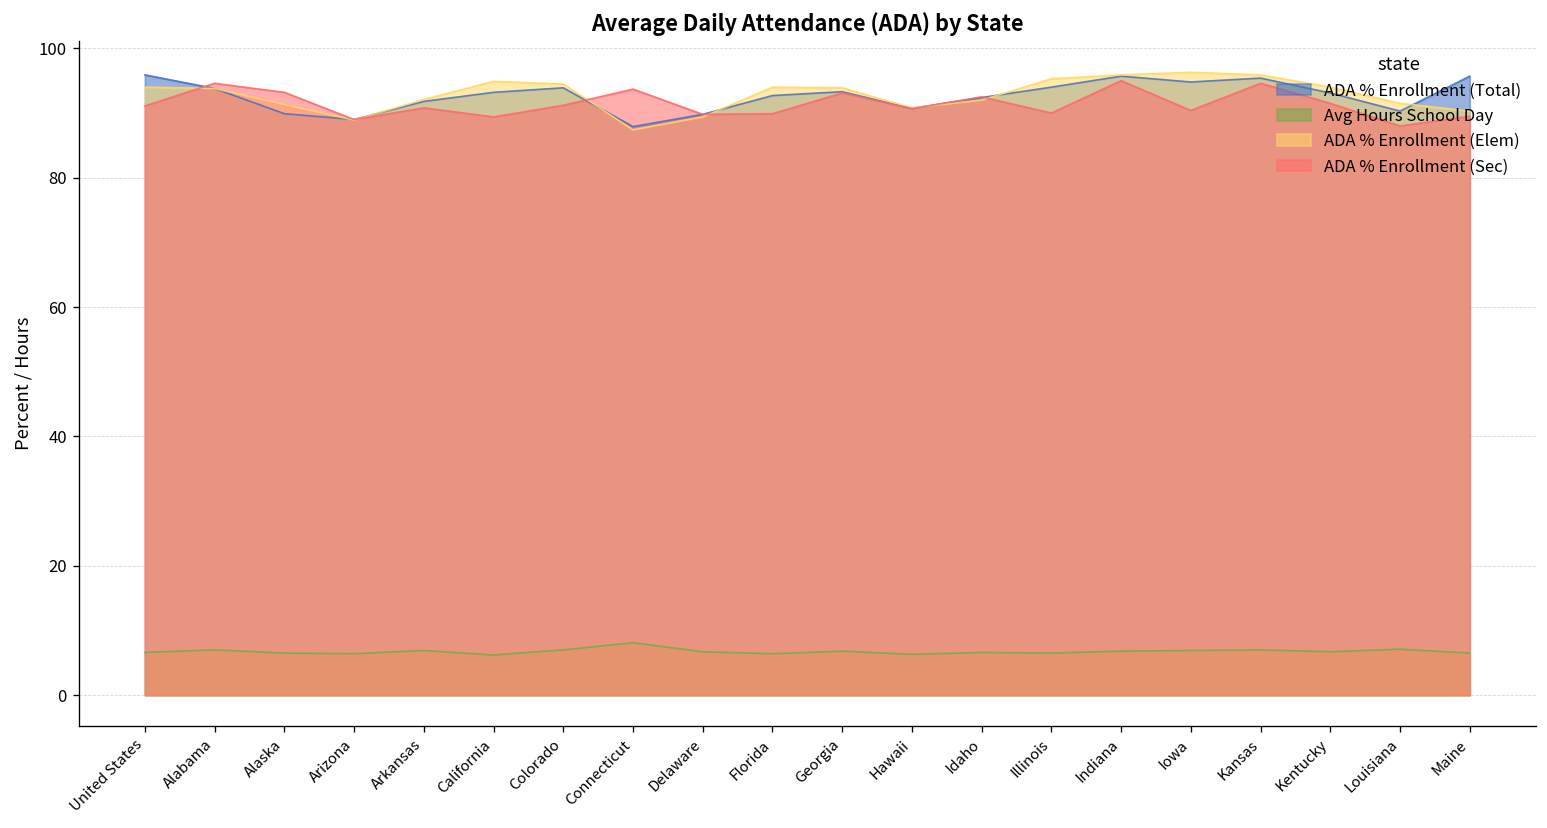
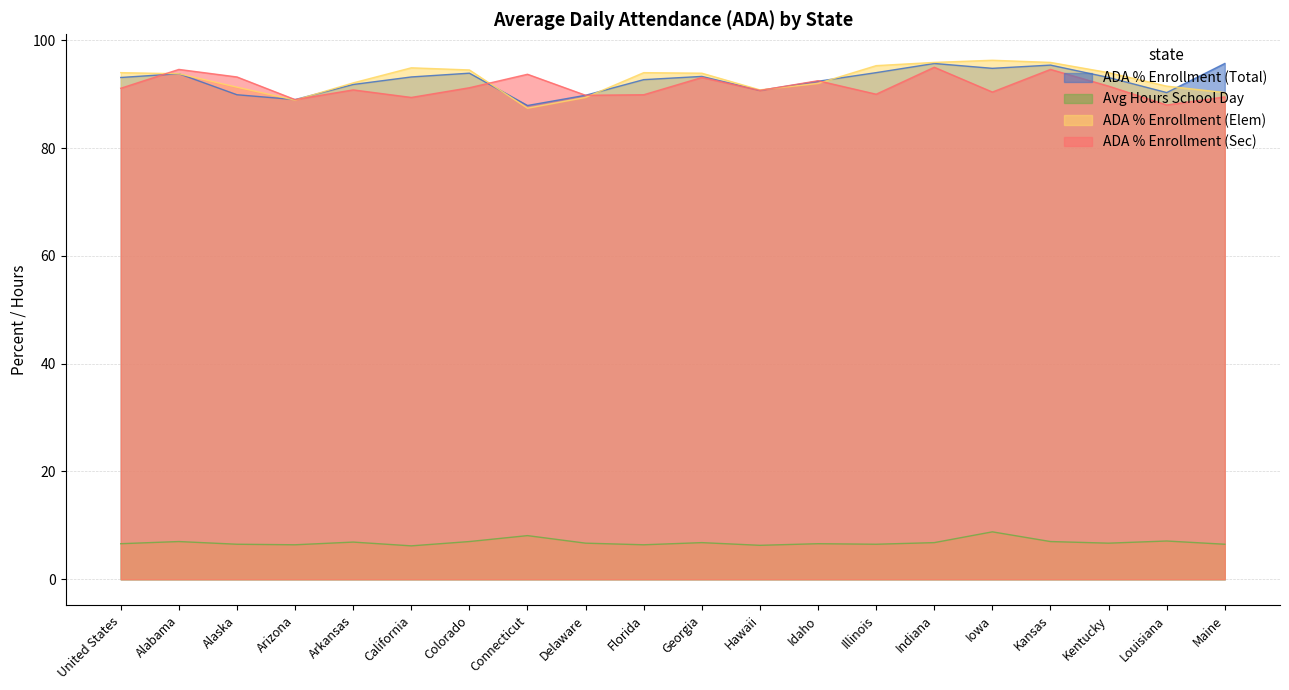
ADA % Enrollment (Total), United States: 96 -> 93
Avg Hours School Day, Iowa: 7 -> 9
